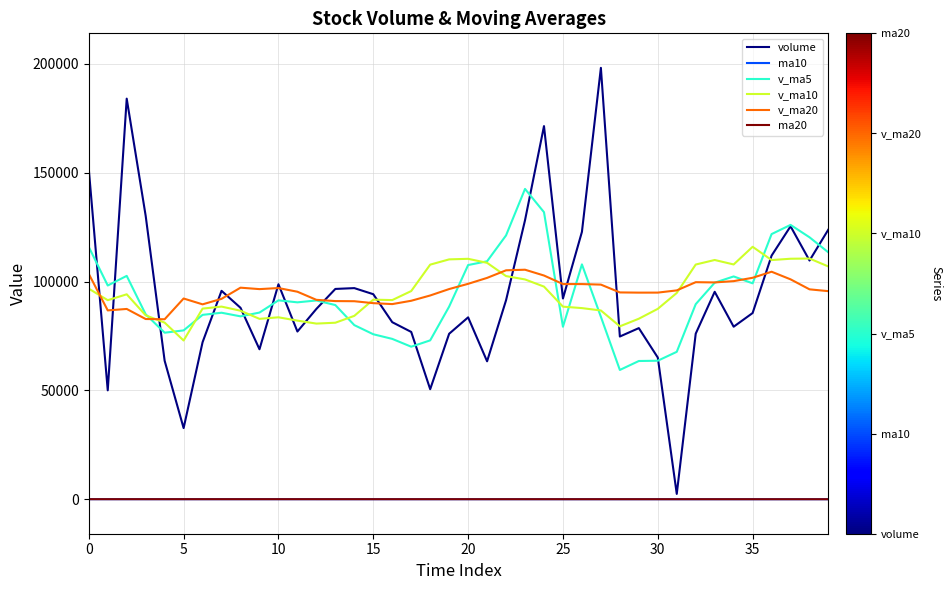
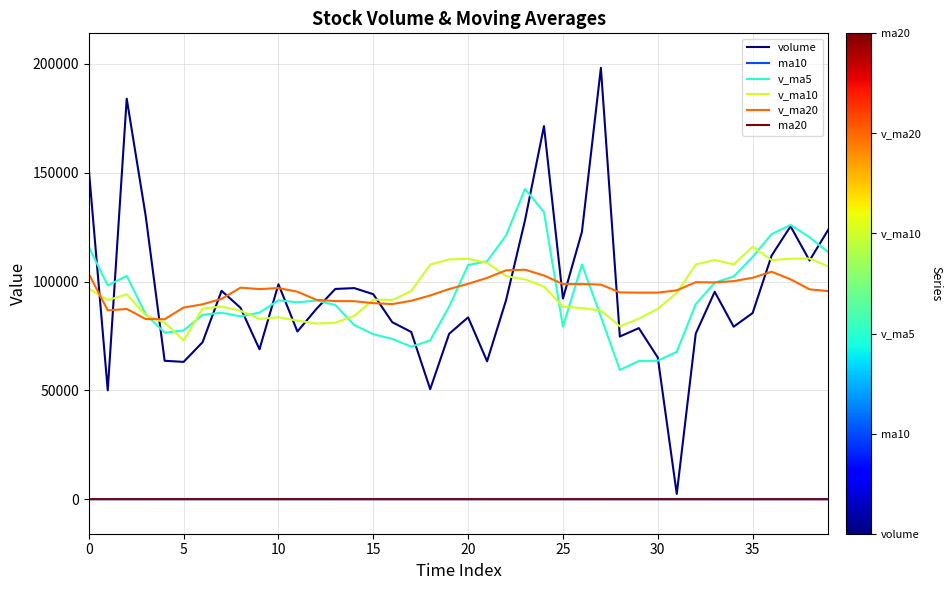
volume, 5: 33000 -> 63000
v_ma20, 5: 92000 -> 88000
v_ma5, 35: 99000 -> 111000
